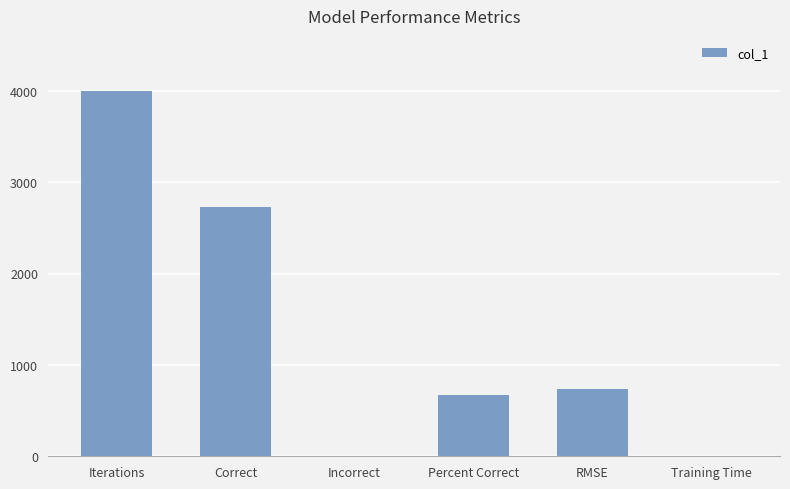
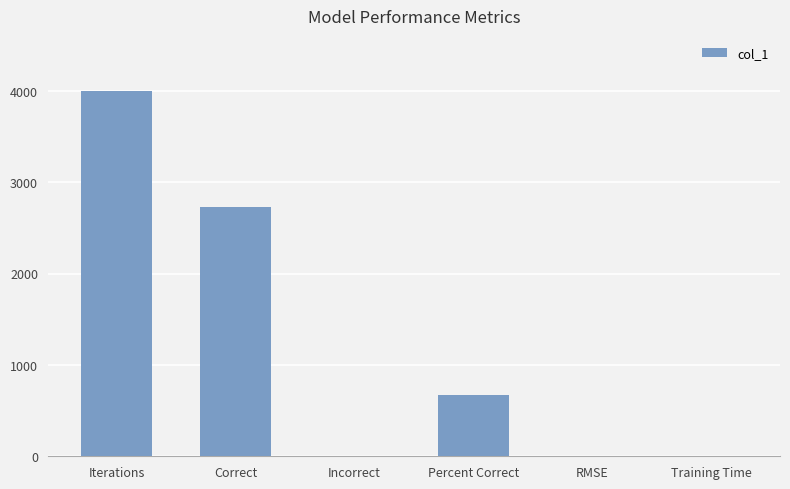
RMSE: 700 -> 0
